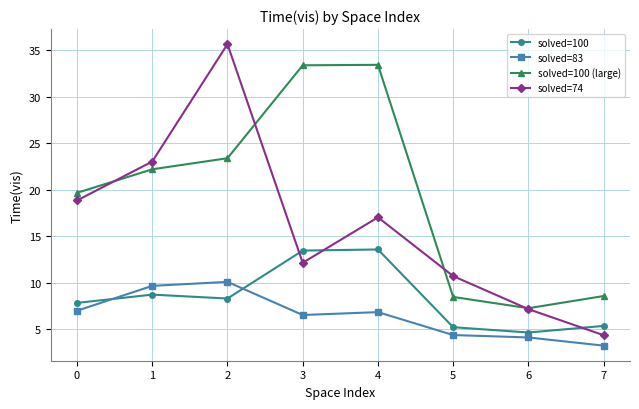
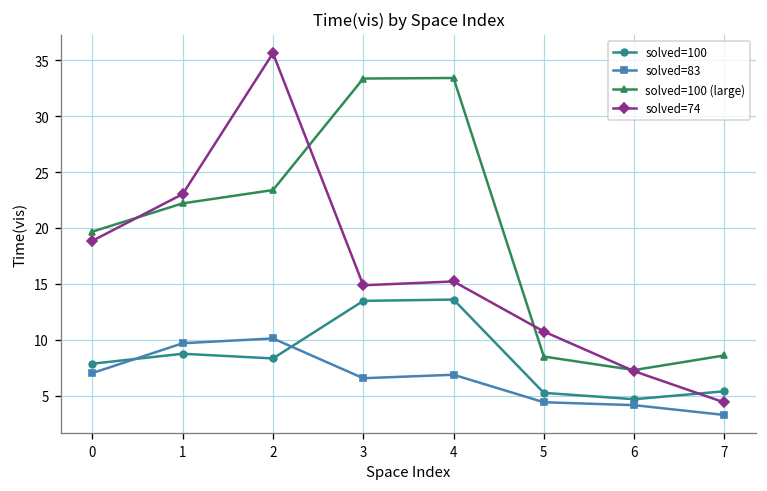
solved=74, 3: 12 -> 15
solved=74, 4: 17 -> 15
